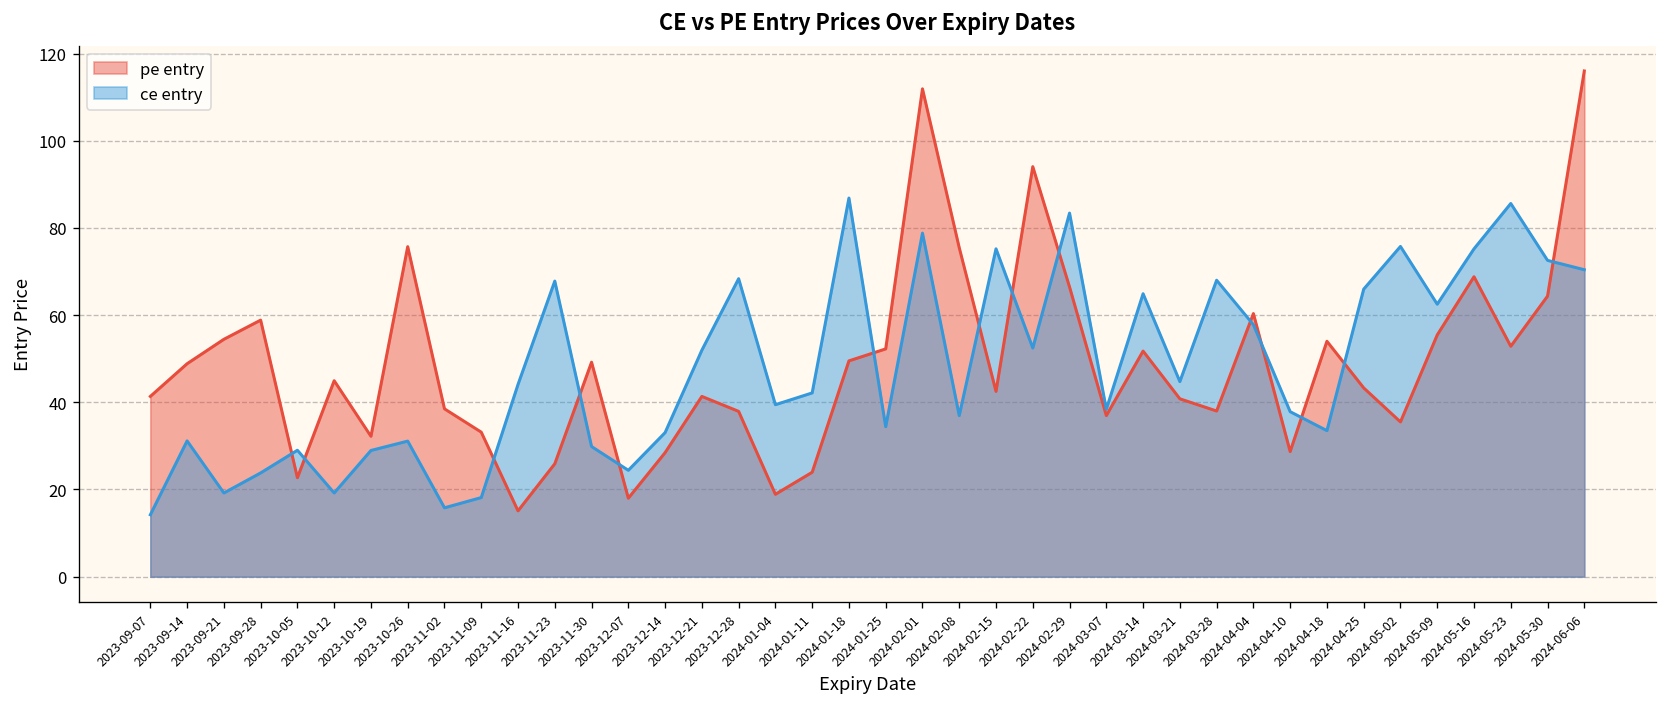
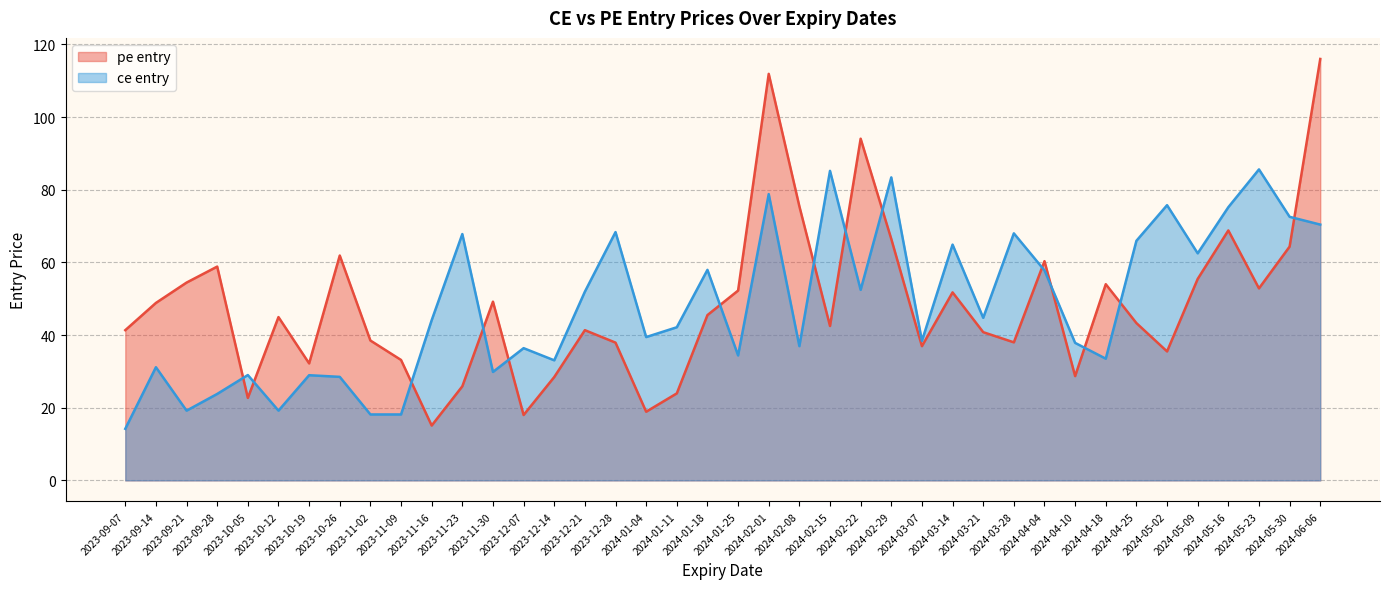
pe entry, 2023-10-26: 76 -> 62
ce entry, 2023-10-26: 31 -> 29
ce entry, 2023-11-02: 16 -> 18
ce entry, 2023-12-07: 24 -> 36
pe entry, 2024-01-18: 50 -> 46
ce entry, 2024-01-18: 87 -> 58
ce entry, 2024-02-15: 75 -> 85
